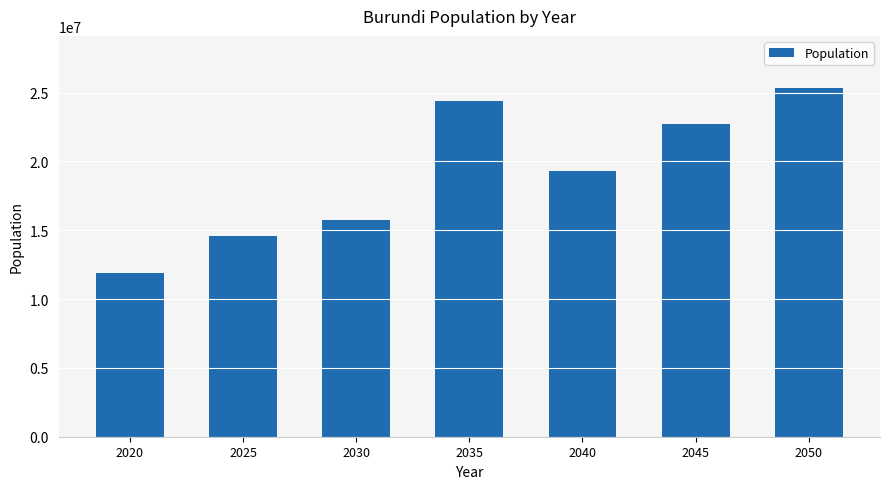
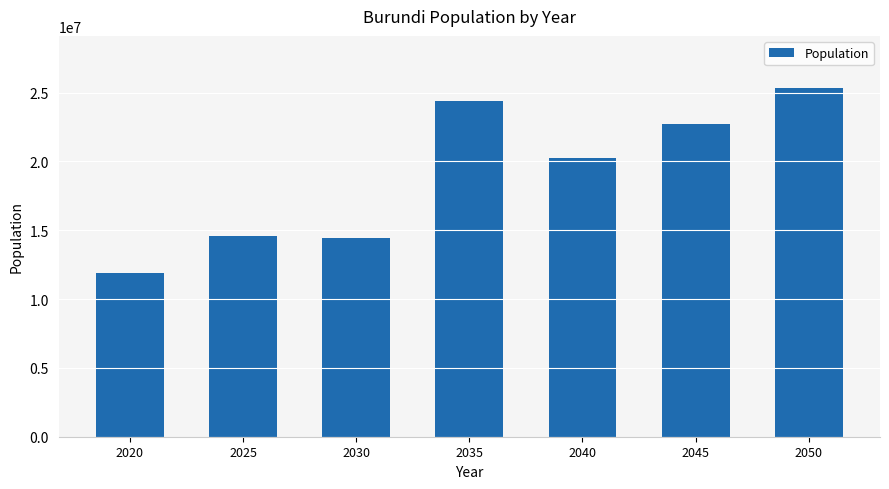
2030: 15800000 -> 14400000
2040: 19300000 -> 20300000
